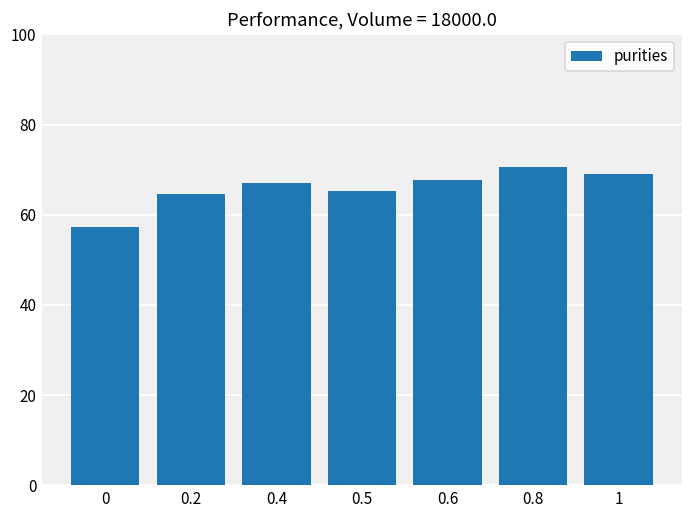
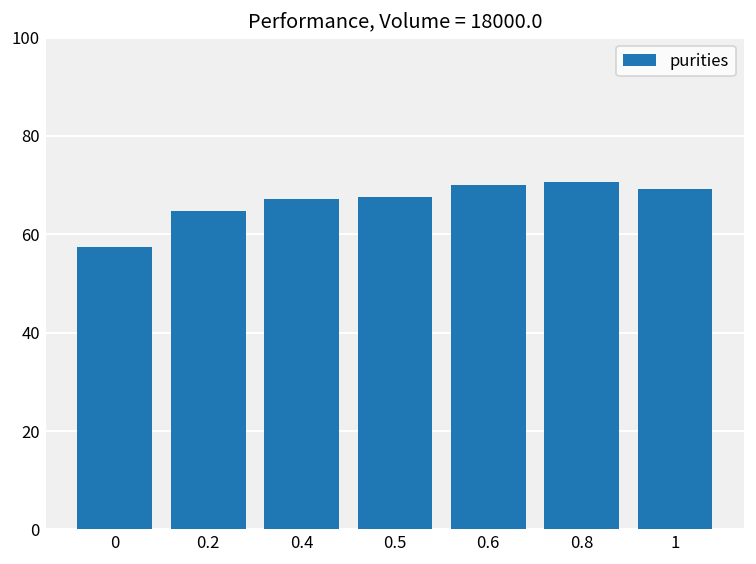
0.5: 65 -> 68
0.6: 68 -> 70
